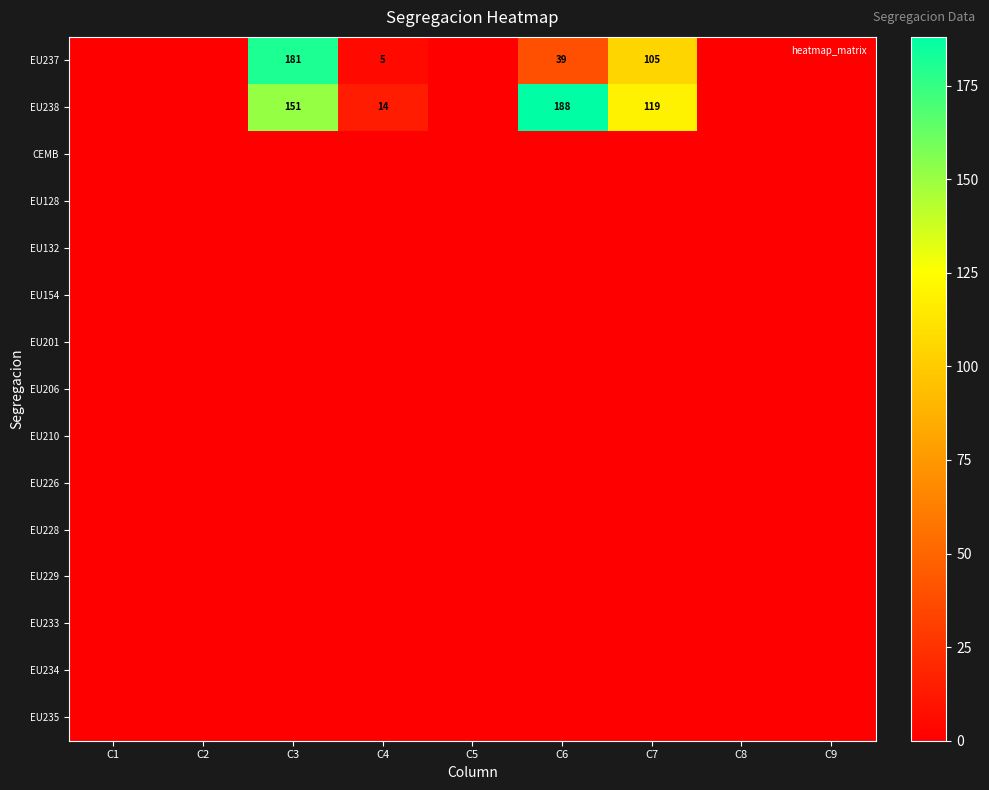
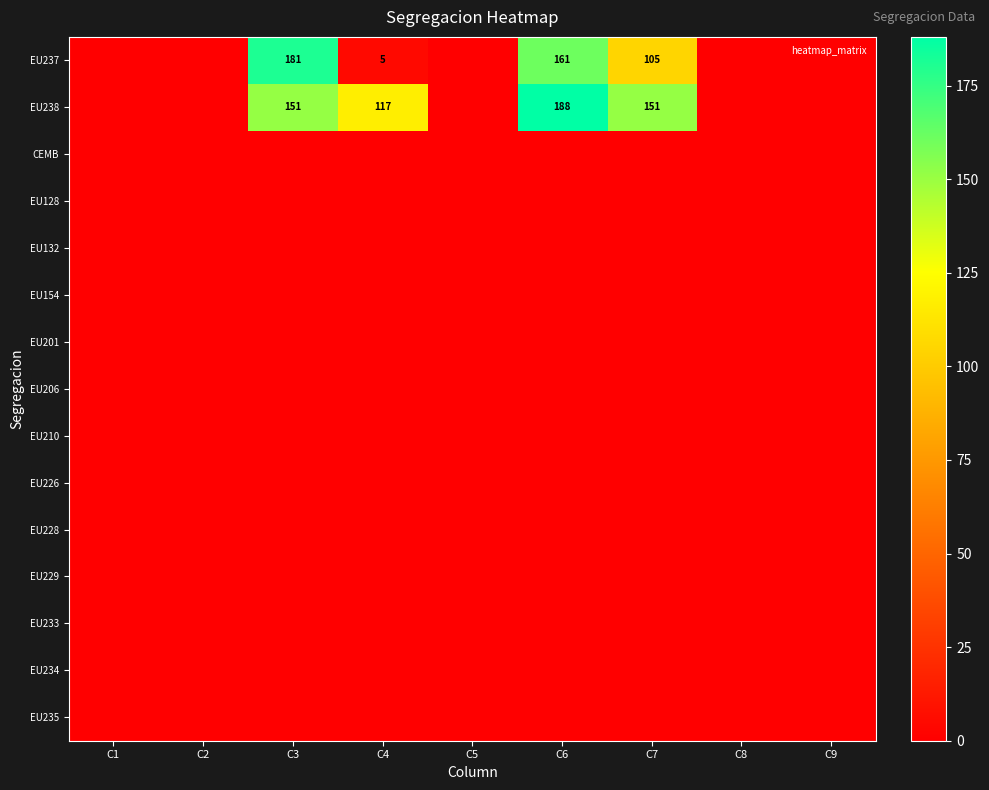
EU237, C6: 39 -> 161
EU238, C4: 14 -> 117
EU238, C7: 119 -> 151
